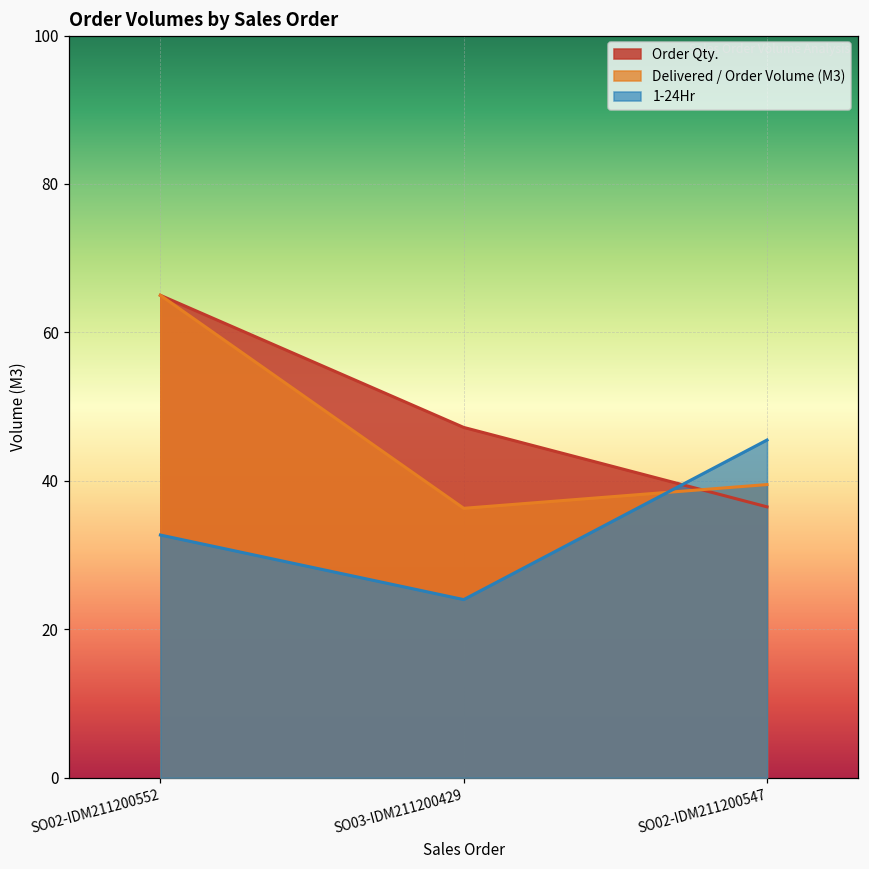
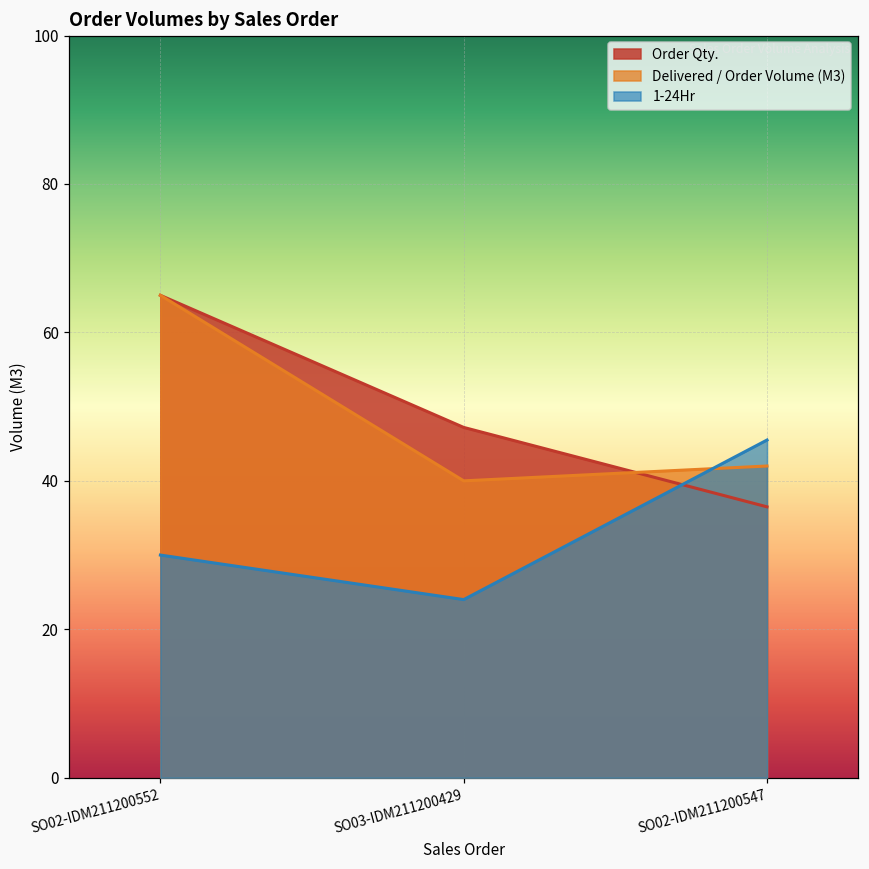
1-24Hr, SO02-IDM211200552: 33 -> 30
Delivered / Order Volume (M3), SO03-IDM211200429: 36 -> 40
Delivered / Order Volume (M3), SO02-IDM211200547: 40 -> 42
